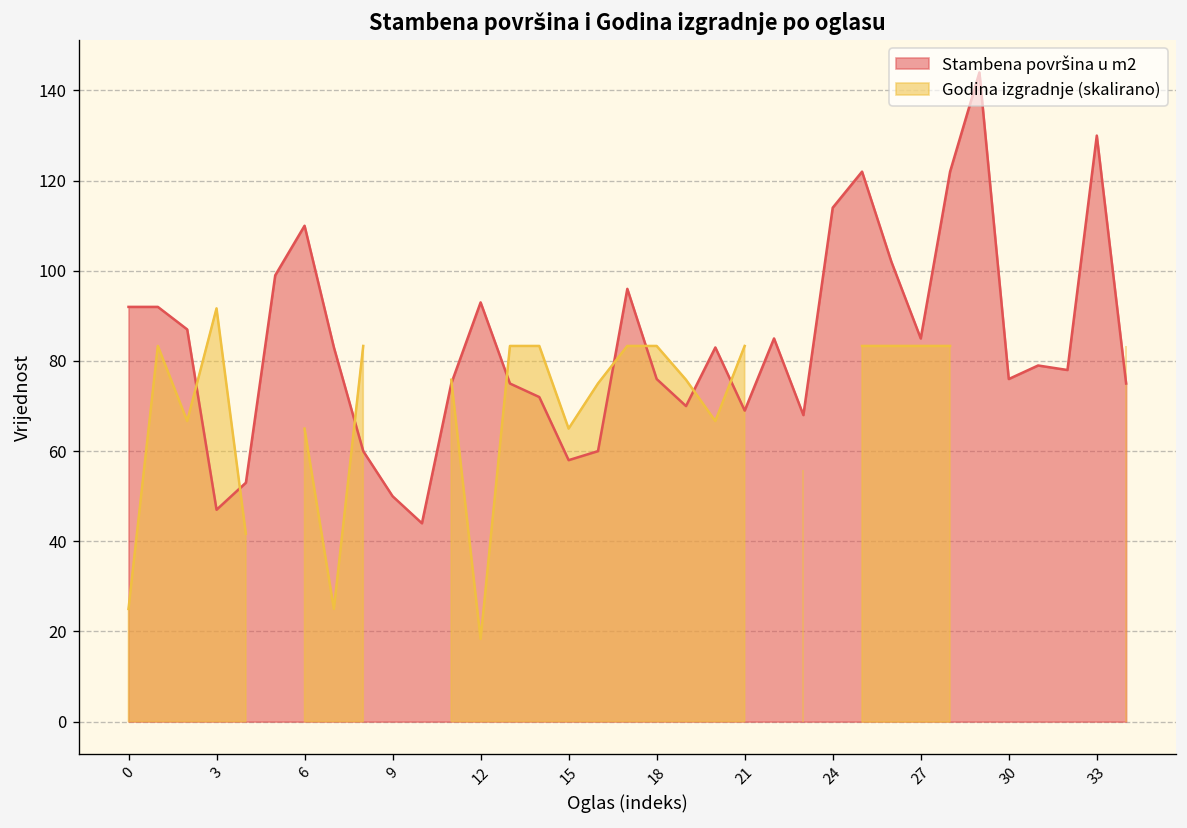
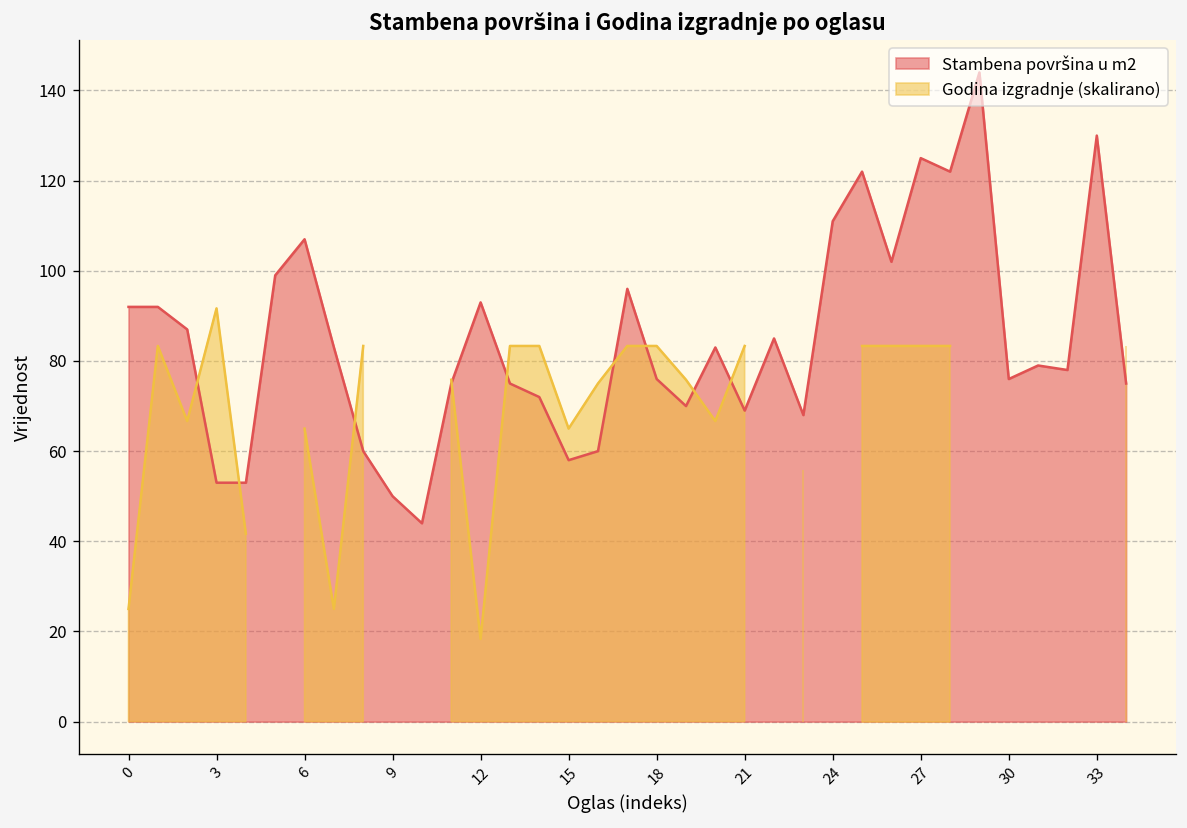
Stambena površina u m2, 3: 47 -> 53
Stambena površina u m2, 6: 110 -> 107
Stambena površina u m2, 24: 114 -> 111
Stambena površina u m2, 27: 85 -> 125
